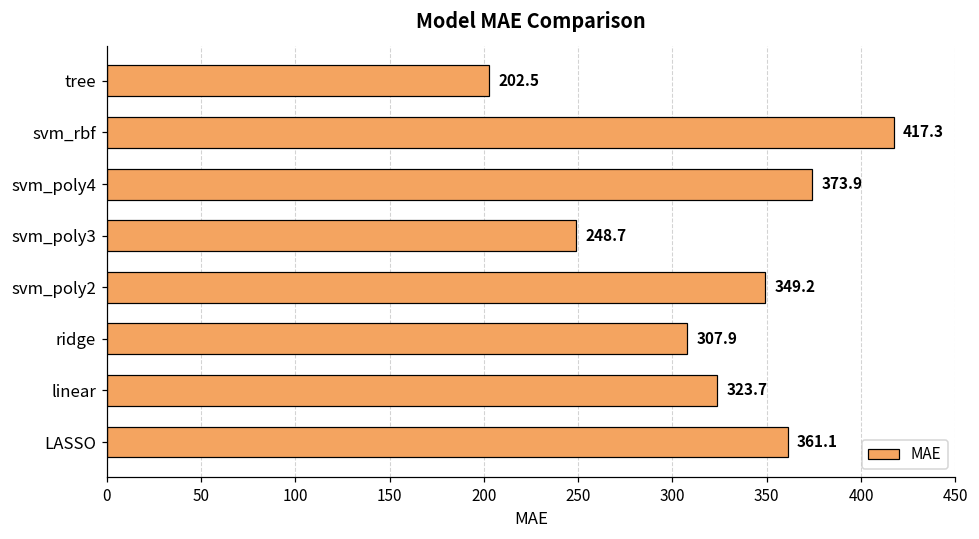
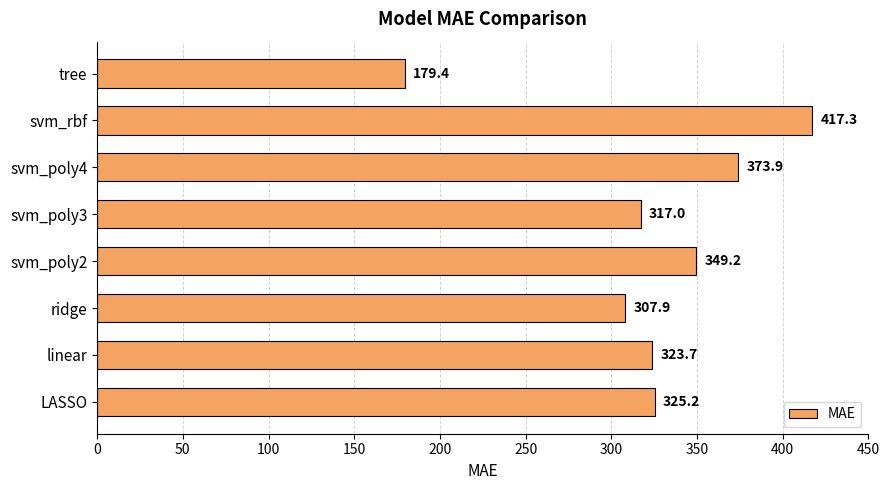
tree: 202.5 -> 179.4
svm_poly3: 248.7 -> 317.0
LASSO: 361.1 -> 325.2
